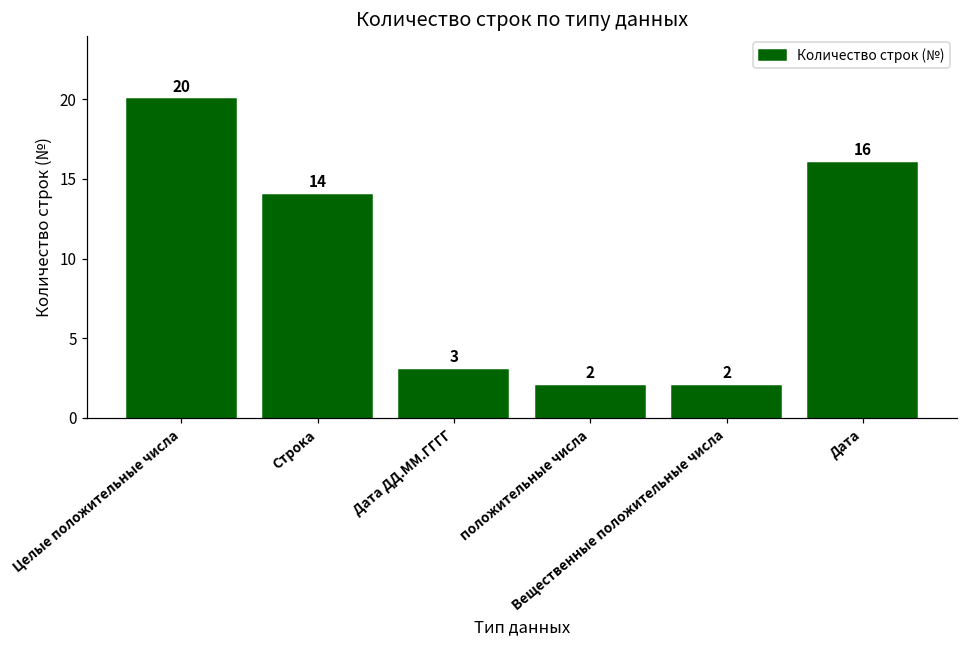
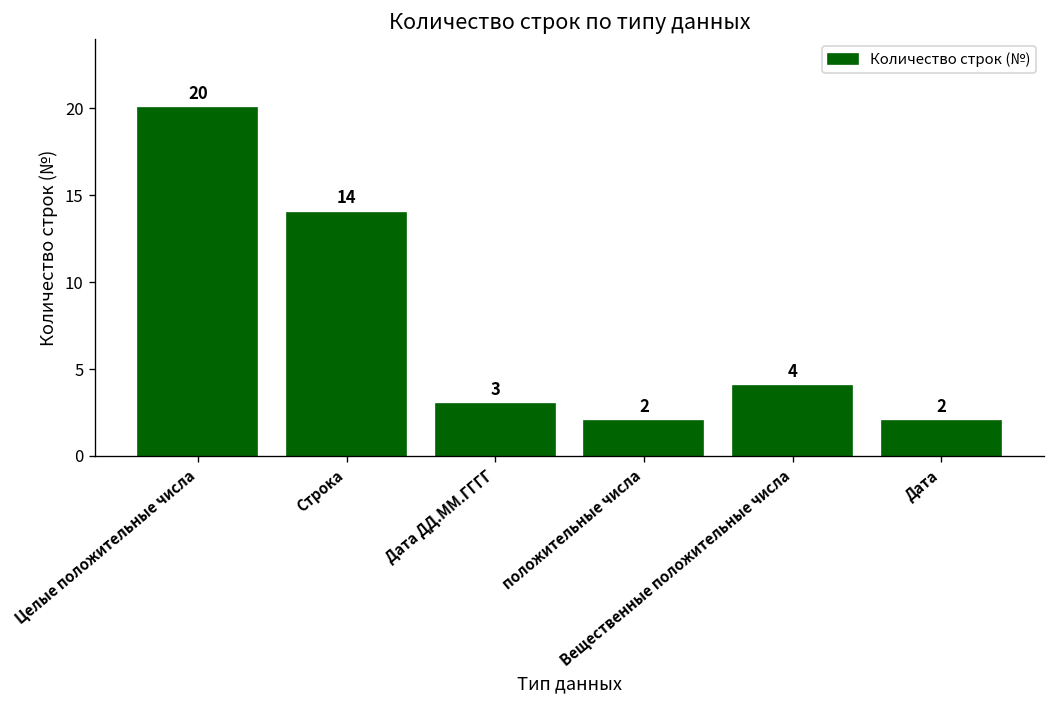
Вещественные положительные числа: 2 -> 4
Дата: 16 -> 2
